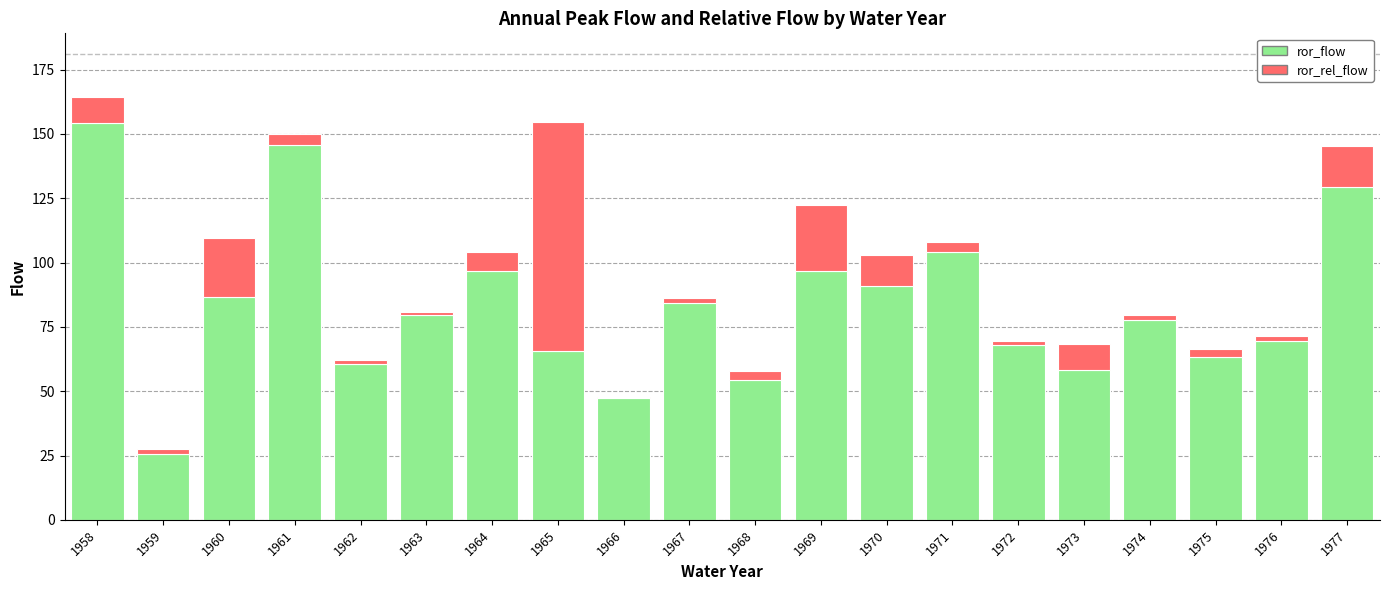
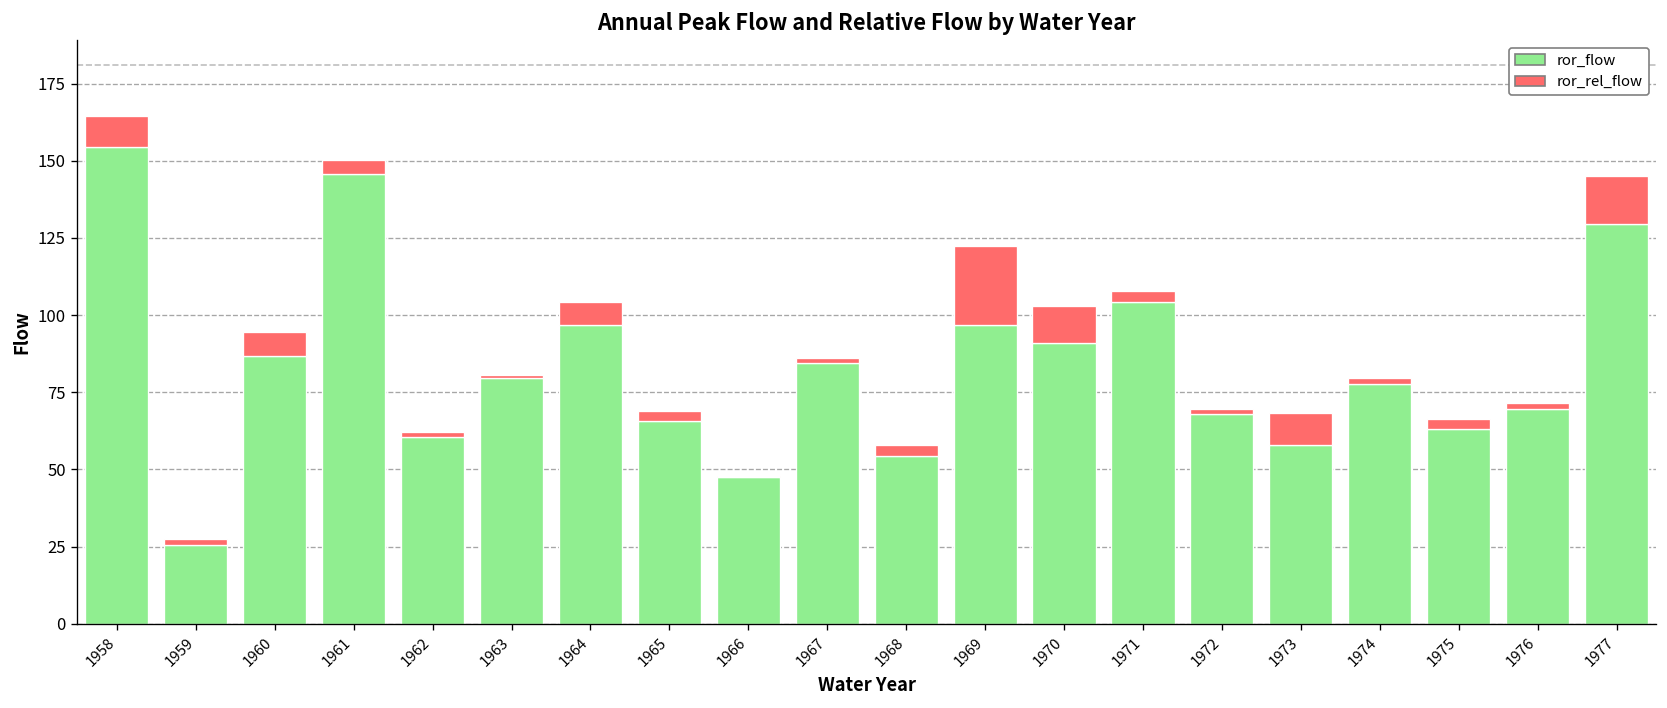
ror_rel_flow, 1960: 23 -> 8
ror_rel_flow, 1965: 89 -> 3
